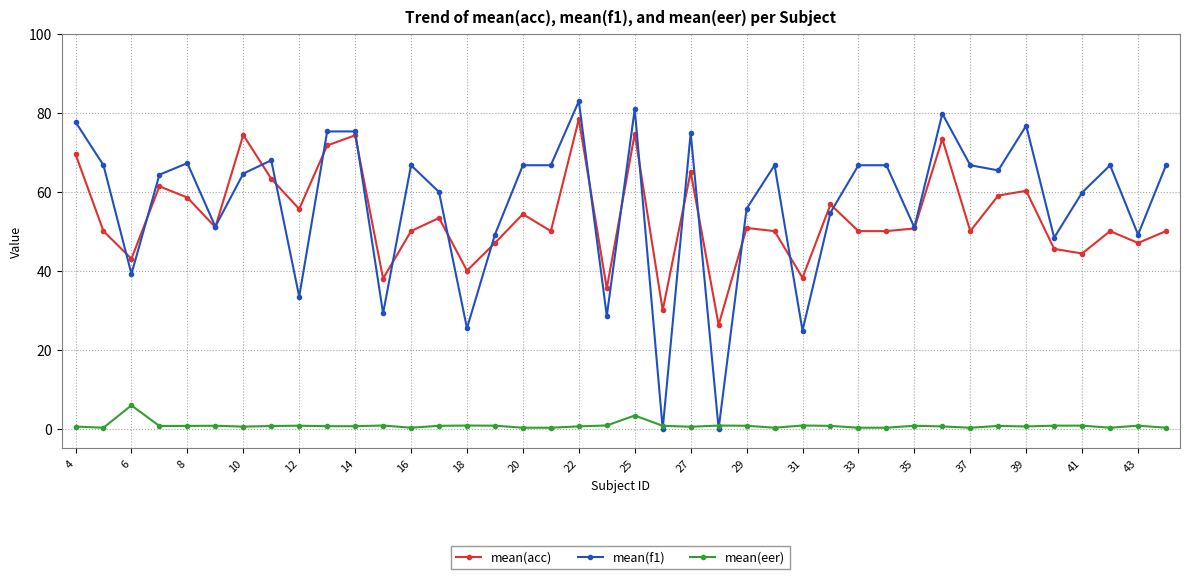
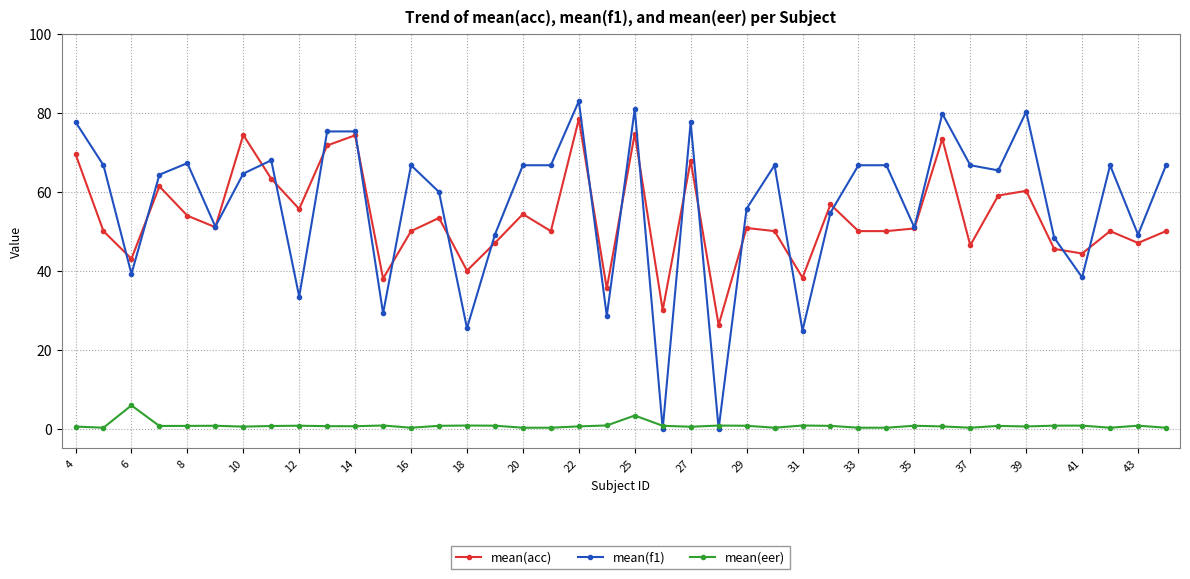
mean(acc), 8: 59 -> 54
mean(acc), 27: 65 -> 68
mean(f1), 27: 75 -> 78
mean(acc), 37: 50 -> 46
mean(f1), 39: 77 -> 80
mean(f1), 41: 60 -> 38
